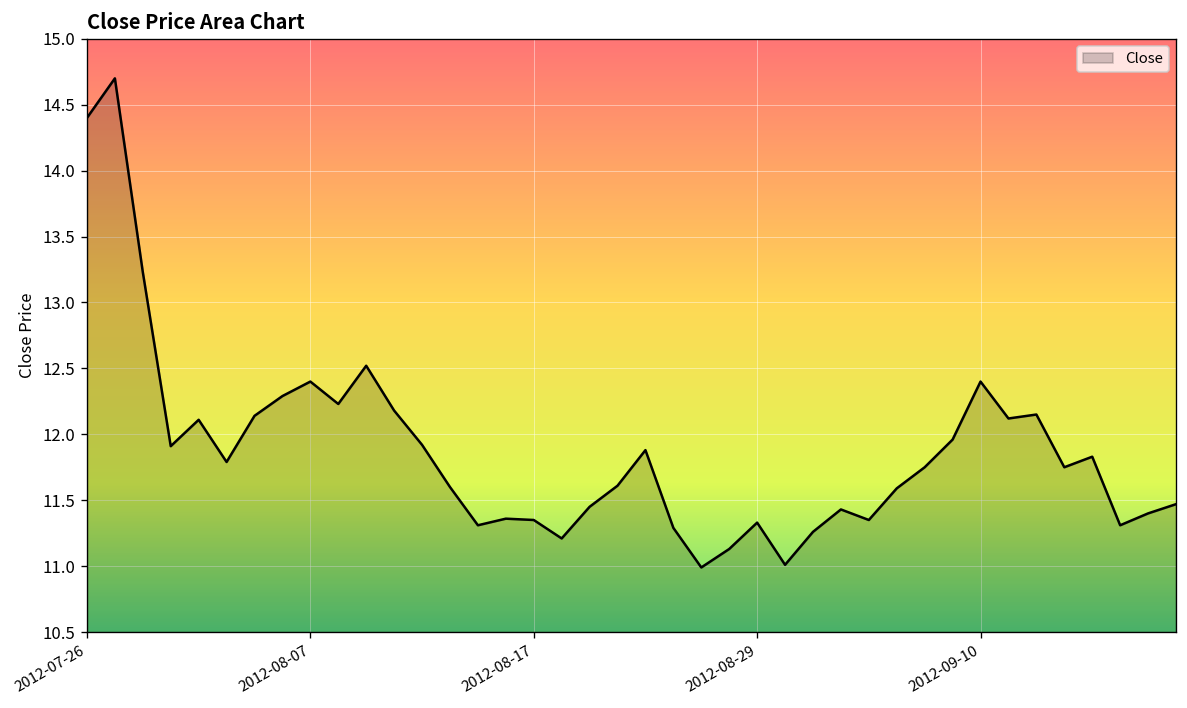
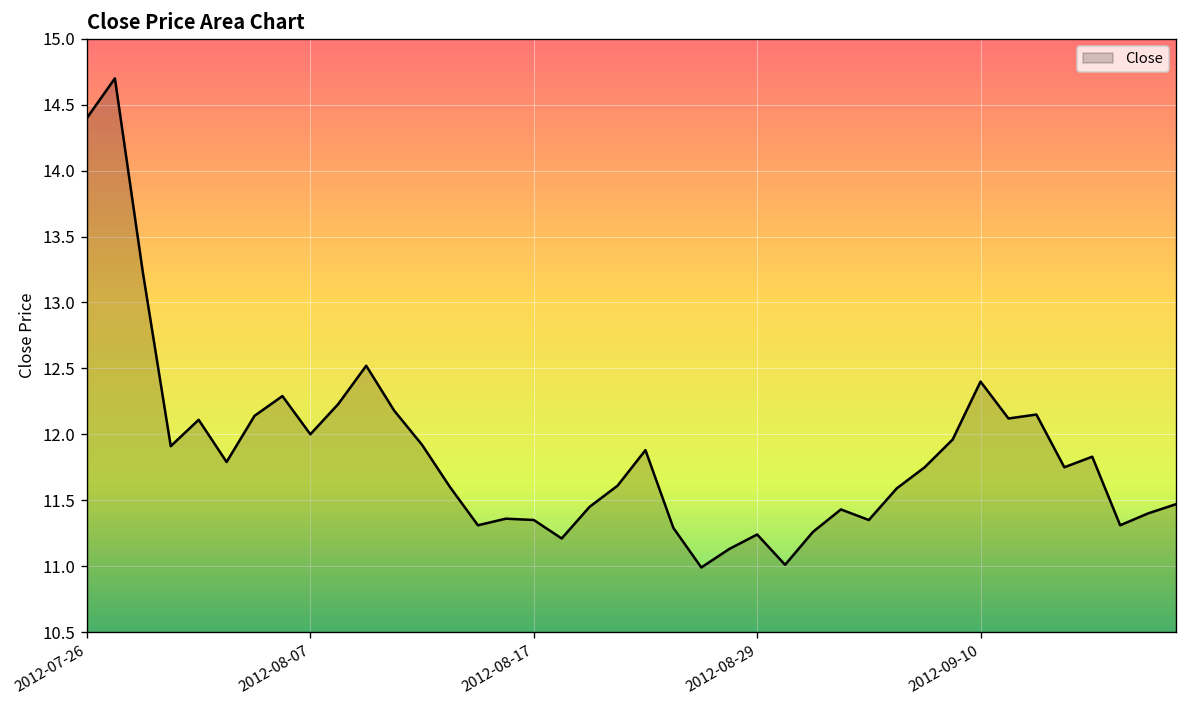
2012-08-07: 12.4 -> 12.0
2012-08-29: 11.33 -> 11.24
